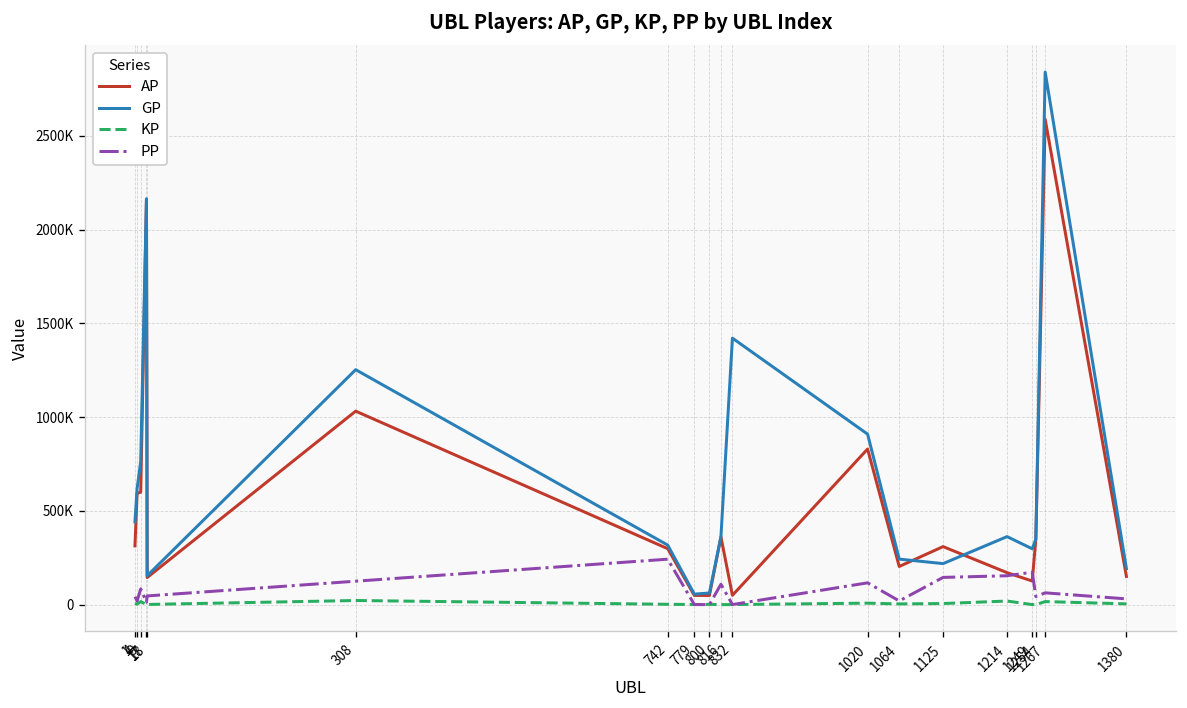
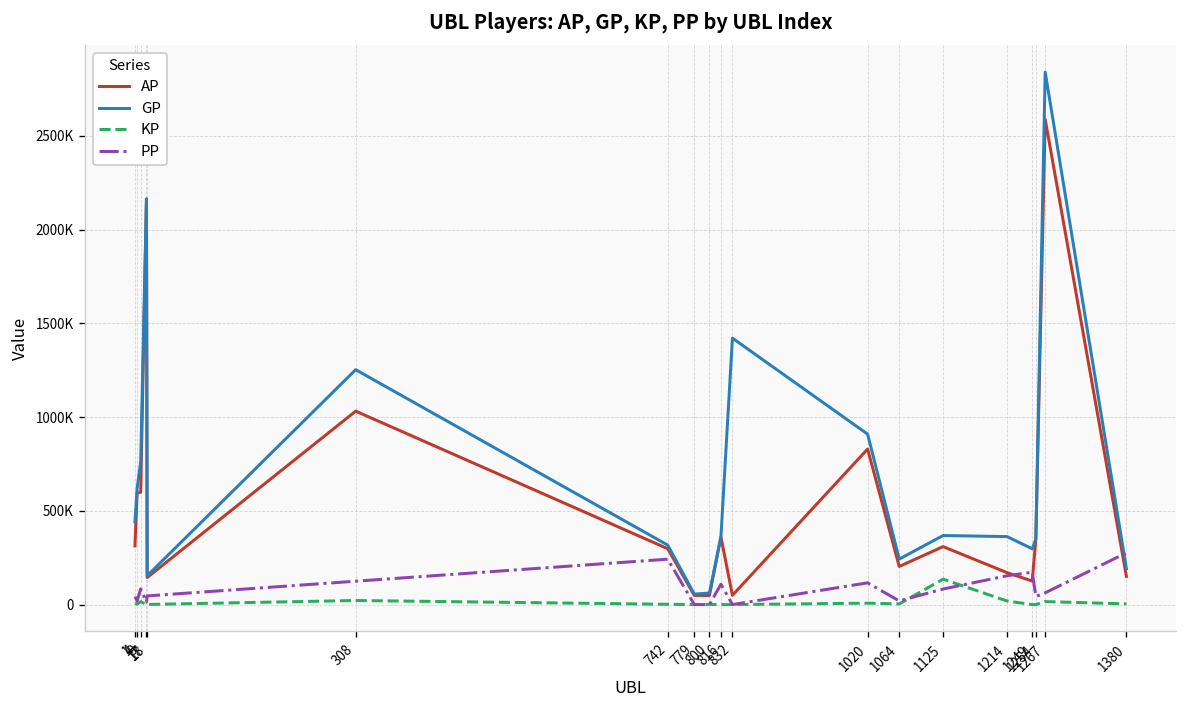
GP, 1125: 220000 -> 370000
KP, 1125: 10000 -> 140000
PP, 1125: 150000 -> 80000
PP, 1380: 30000 -> 280000
